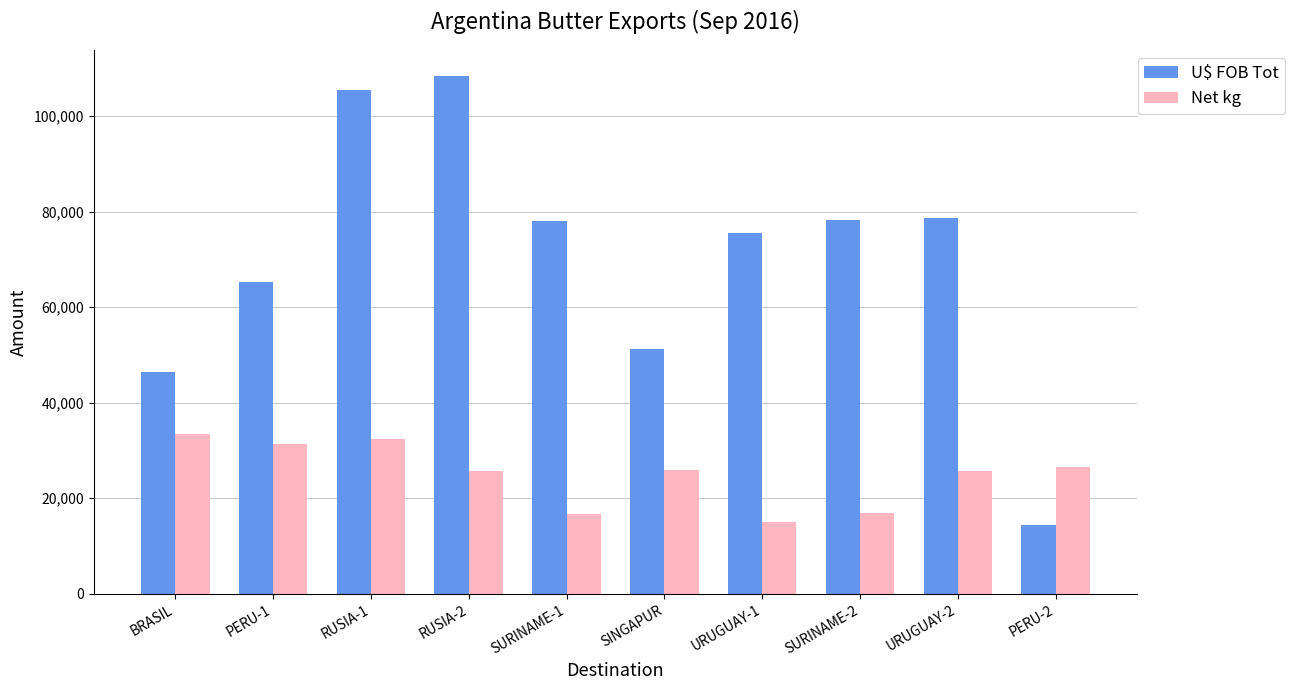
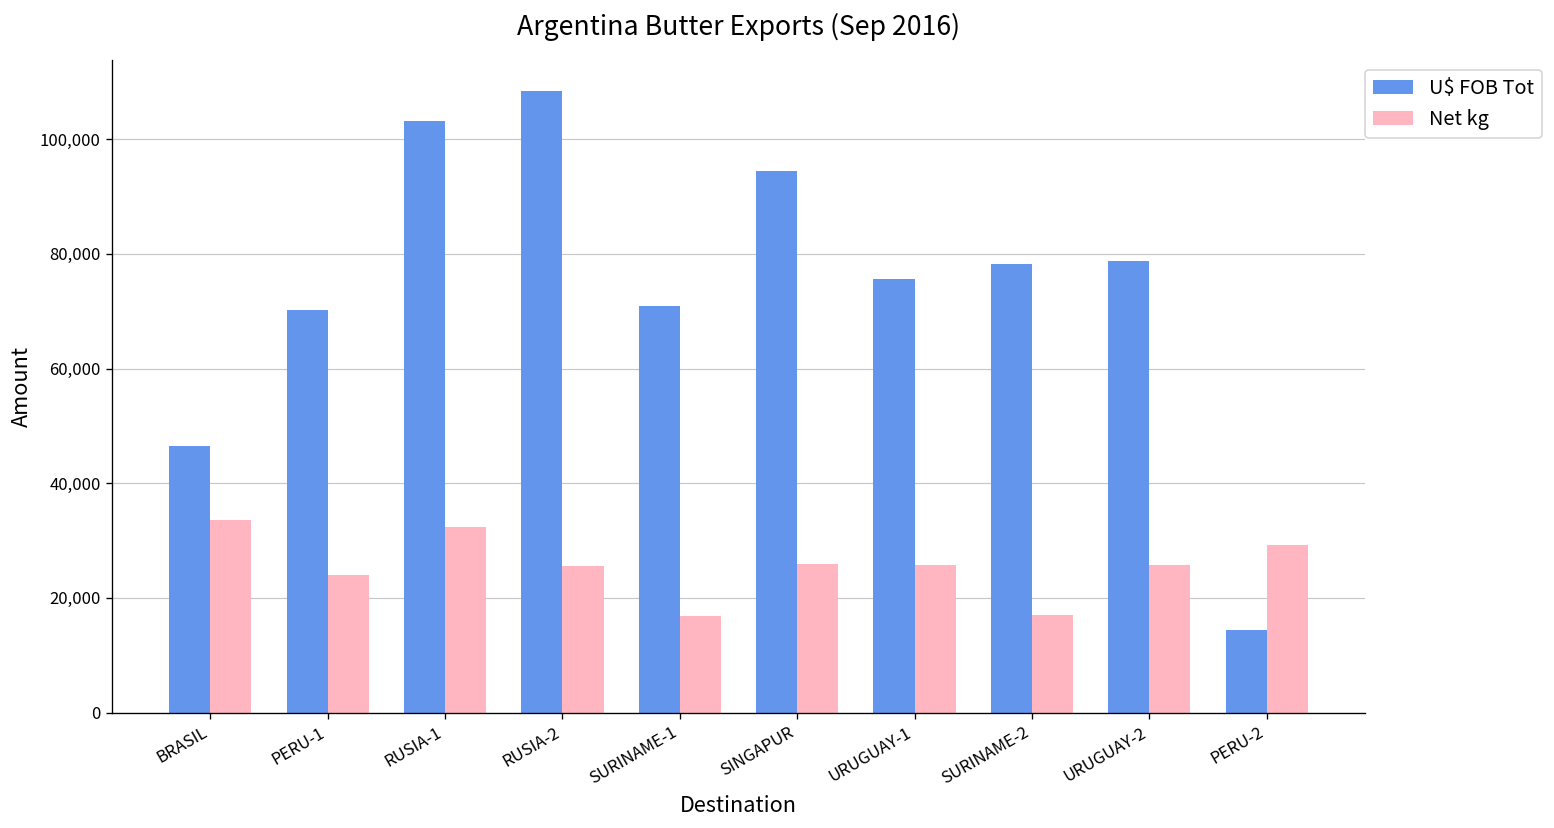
U$ FOB Tot, PERU-1: 65,000 -> 70,000
Net kg, PERU-1: 31,000 -> 24,000
U$ FOB Tot, RUSIA-1: 105,000 -> 103,000
U$ FOB Tot, SURINAME-1: 78,000 -> 71,000
U$ FOB Tot, SINGAPUR: 51,000 -> 95,000
Net kg, URUGUAY-1: 15,000 -> 26,000
Net kg, PERU-2: 27,000 -> 29,000
